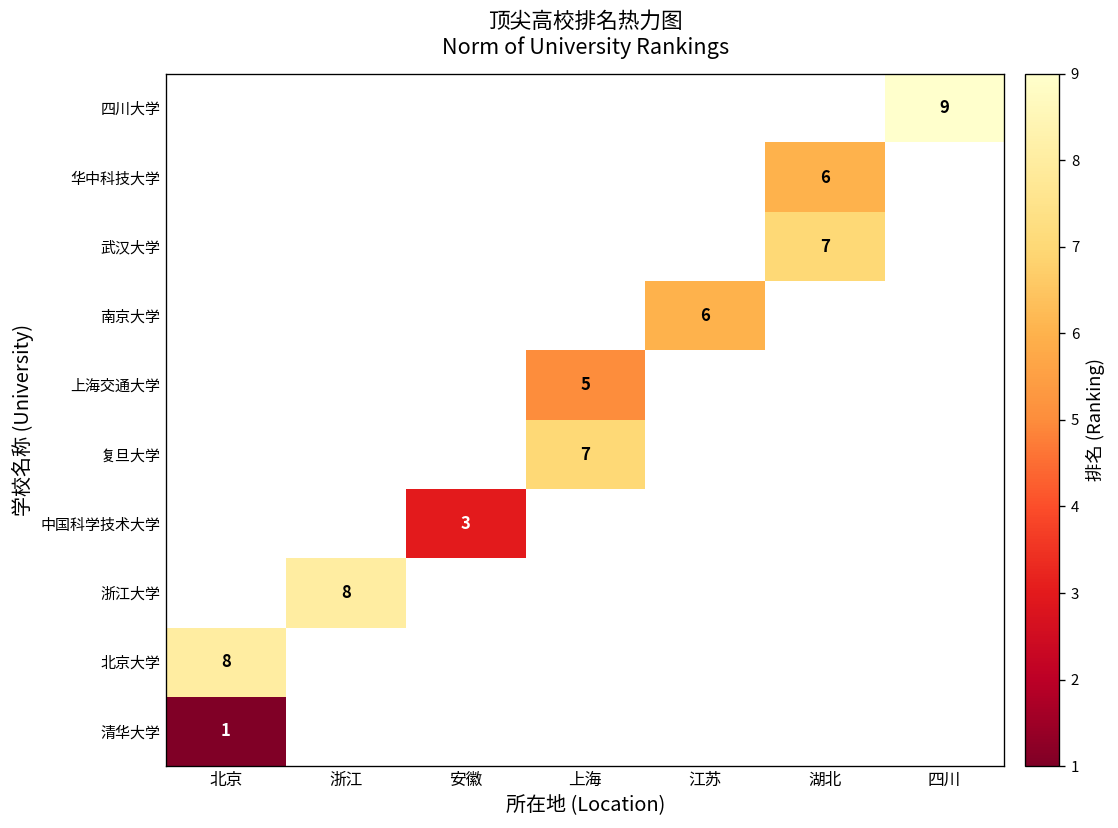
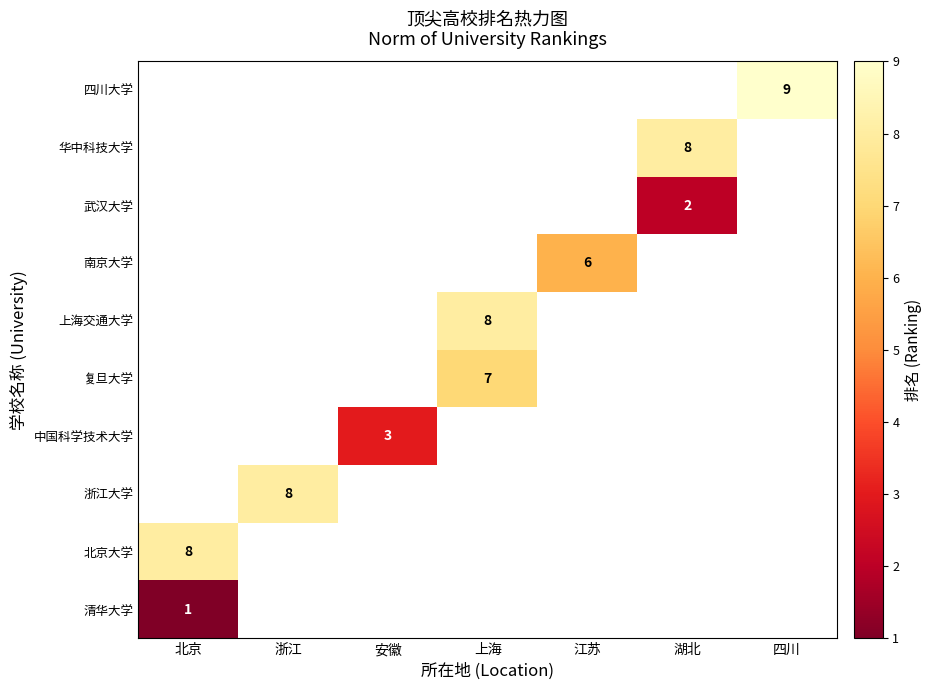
华中科技大学, 湖北: 6 -> 8
武汉大学, 湖北: 7 -> 2
上海交通大学, 上海: 5 -> 8
